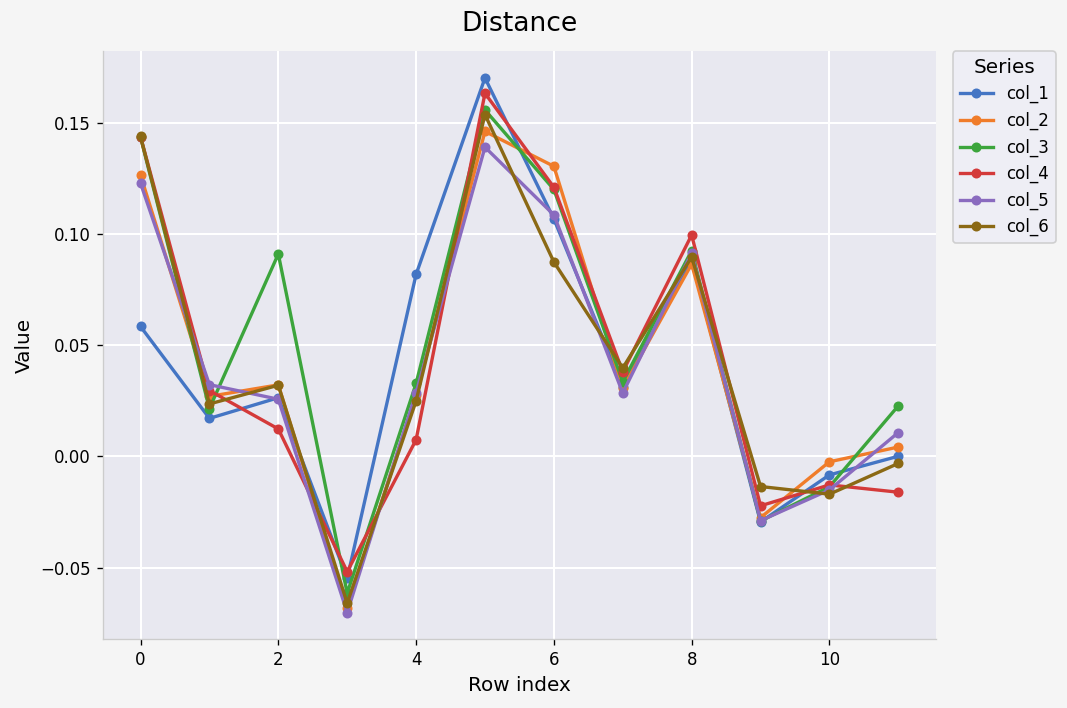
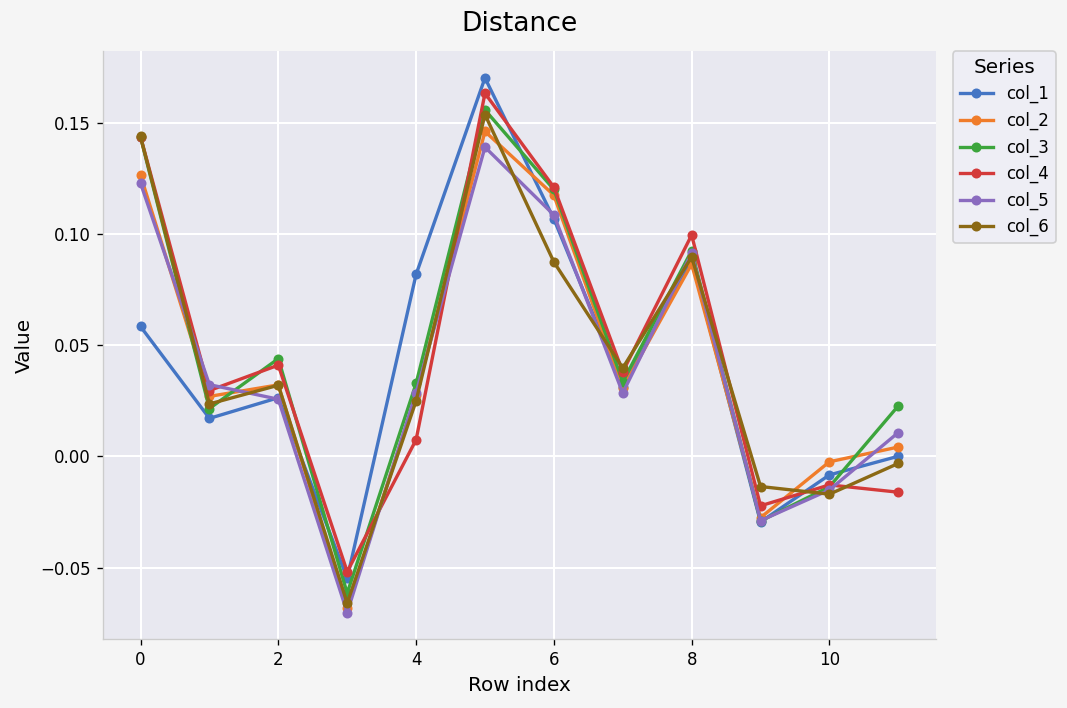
col_3, 2: 0.091 -> 0.044
col_4, 2: 0.012 -> 0.041
col_2, 6: 0.130 -> 0.117
